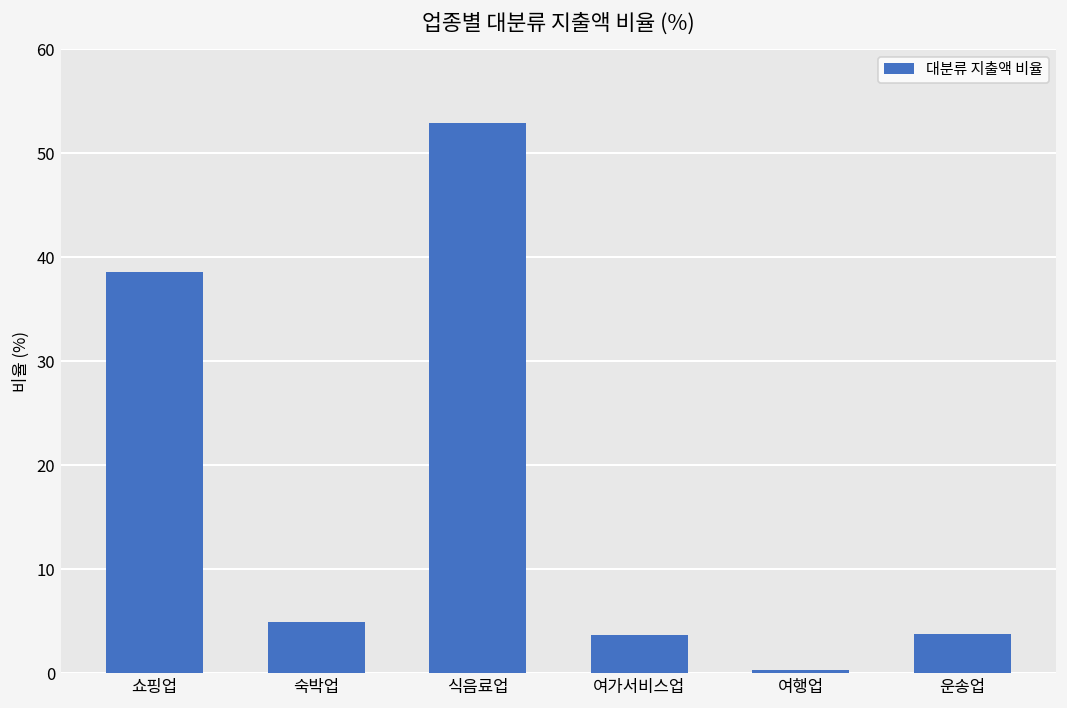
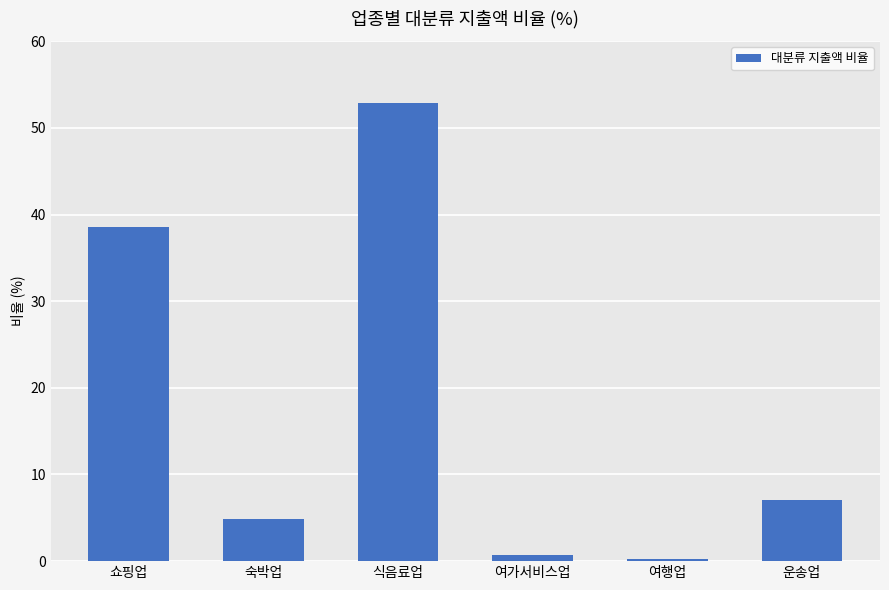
여가서비스업: 4 -> 1
운송업: 4 -> 7
